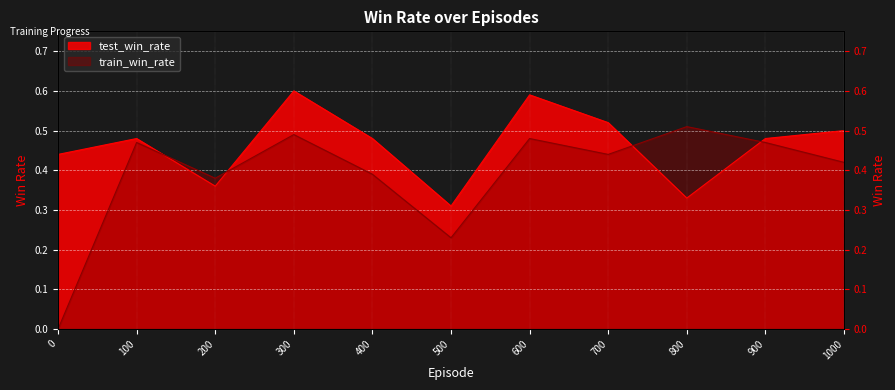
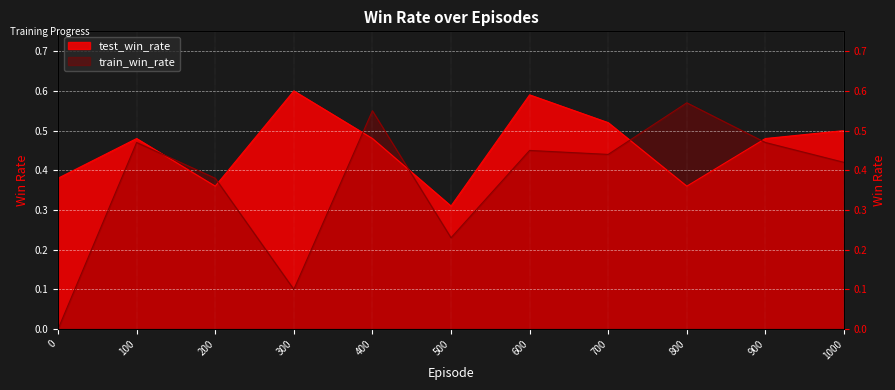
test_win_rate, 0: 0.44 -> 0.38
train_win_rate, 300: 0.49 -> 0.10
train_win_rate, 400: 0.39 -> 0.55
train_win_rate, 600: 0.48 -> 0.45
test_win_rate, 800: 0.33 -> 0.36
train_win_rate, 800: 0.51 -> 0.57
